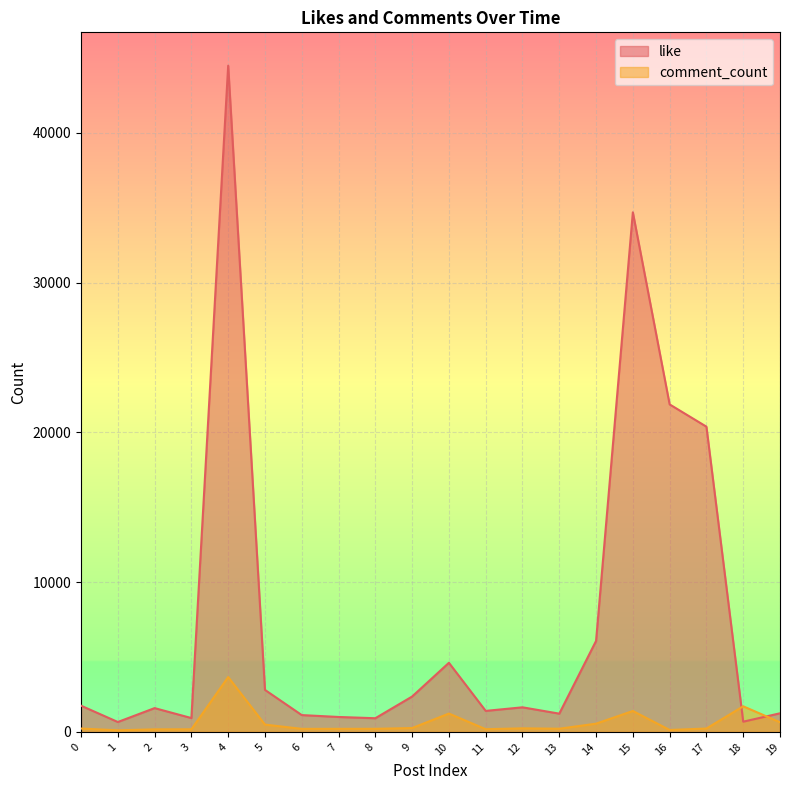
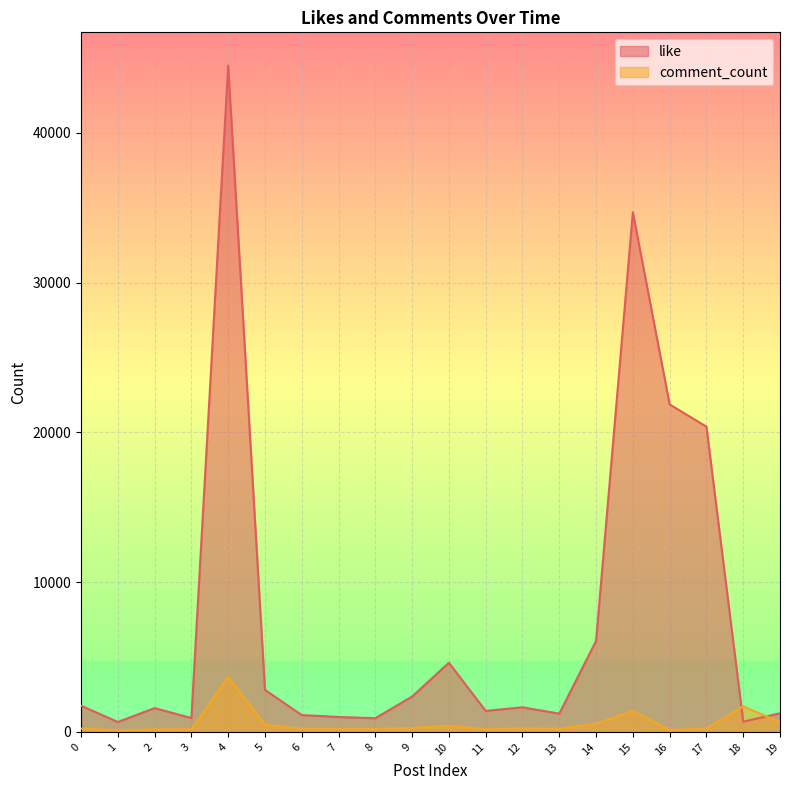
comment_count, 10: 1200 -> 400
